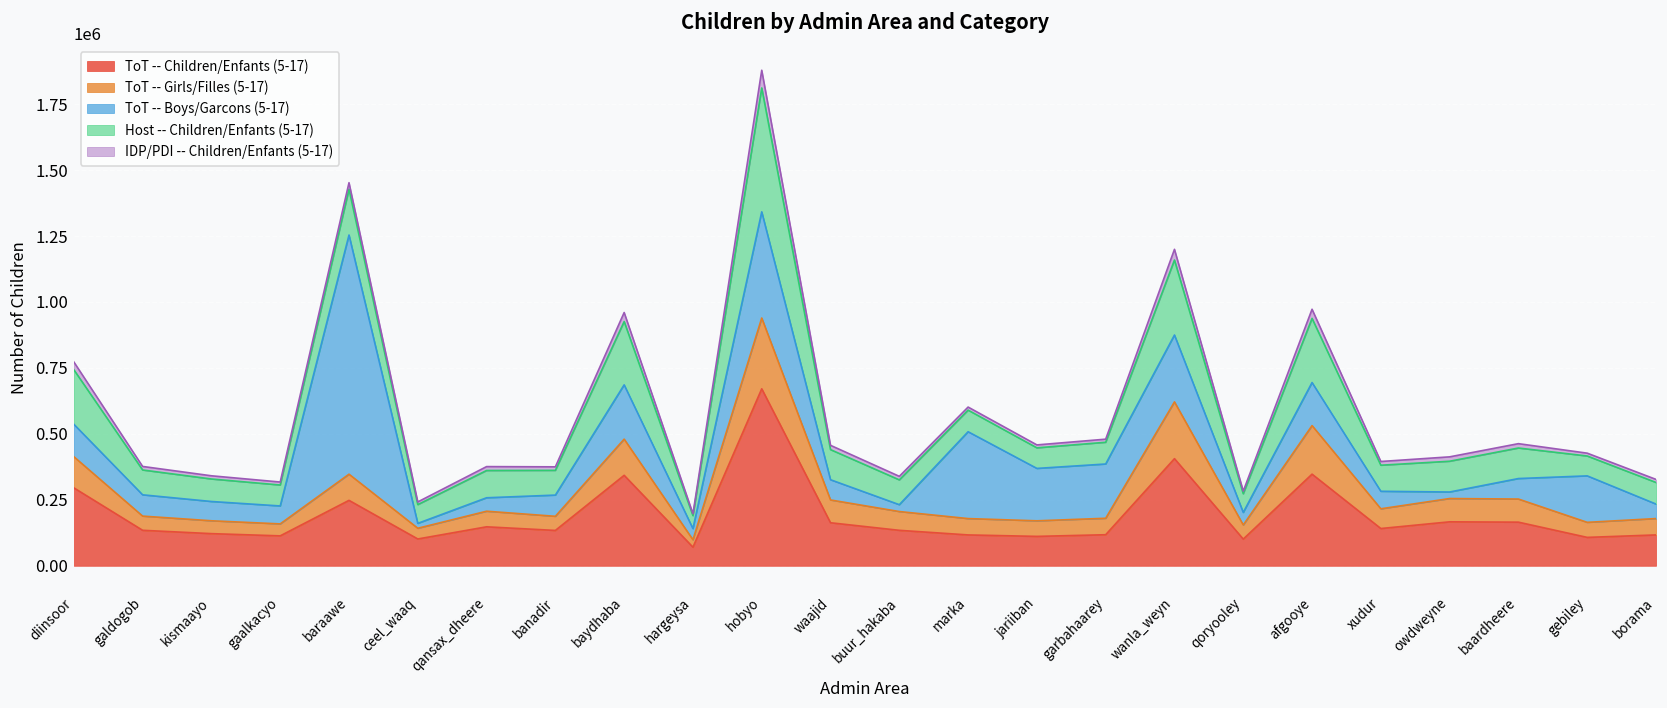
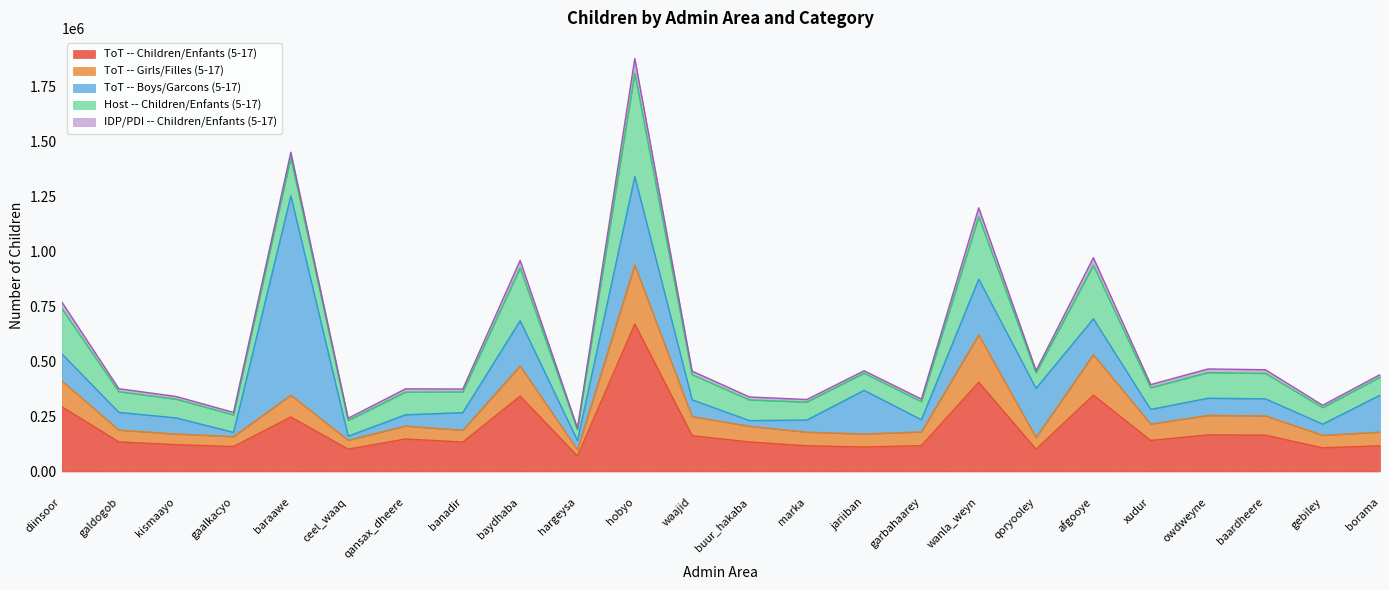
ToT -- Boys/Garcons (5-17), gaalkacyo: 70000 -> 20000
ToT -- Boys/Garcons (5-17), marka: 330000 -> 50000
ToT -- Boys/Garcons (5-17), garbahaarey: 210000 -> 60000
ToT -- Boys/Garcons (5-17), qoryooley: 50000 -> 220000
ToT -- Boys/Garcons (5-17), owdweyne: 20000 -> 80000
ToT -- Boys/Garcons (5-17), gebiley: 180000 -> 50000
ToT -- Boys/Garcons (5-17), borama: 50000 -> 170000
